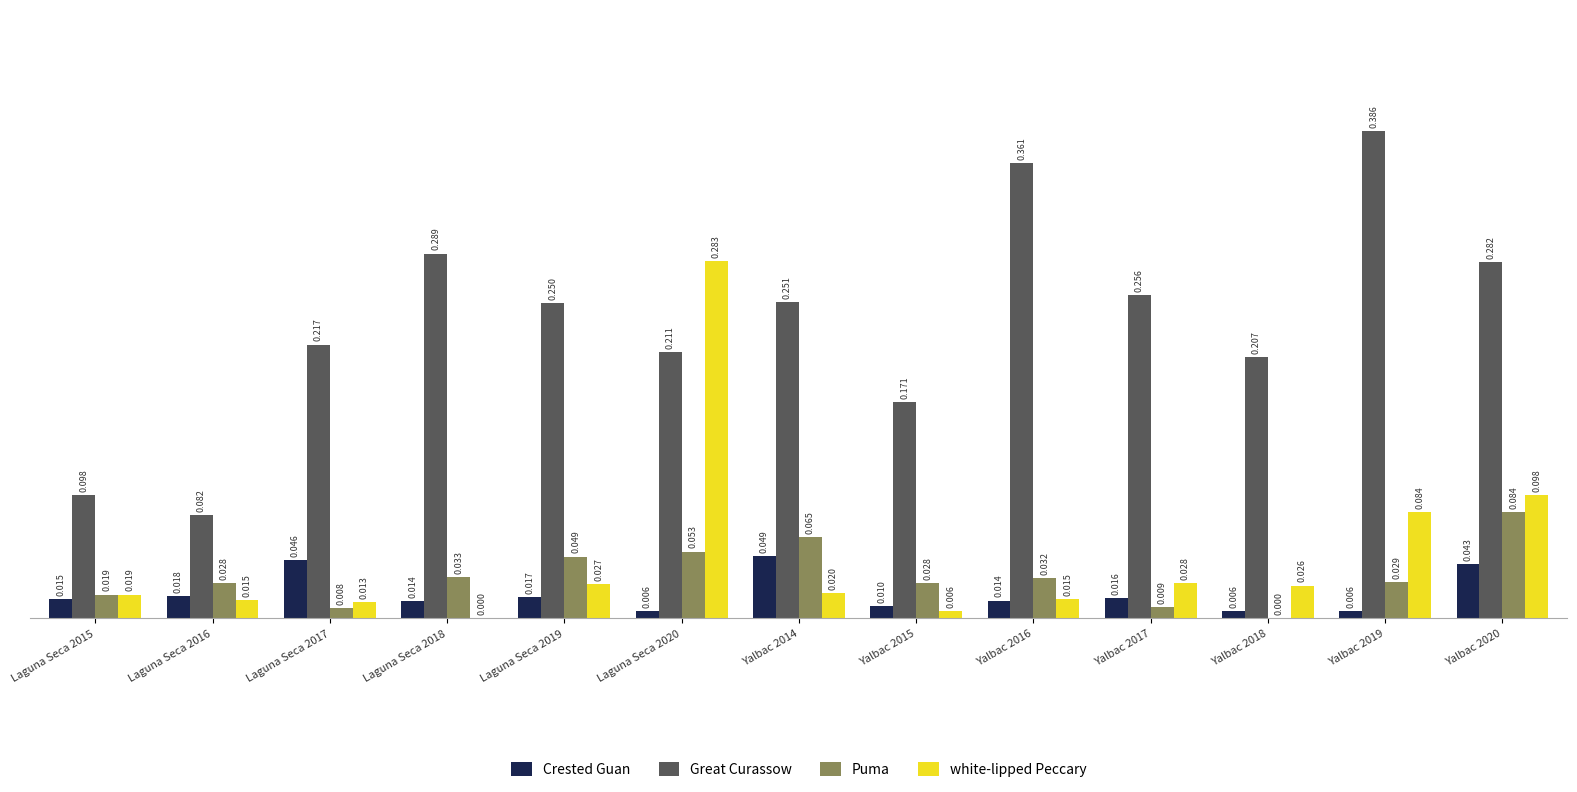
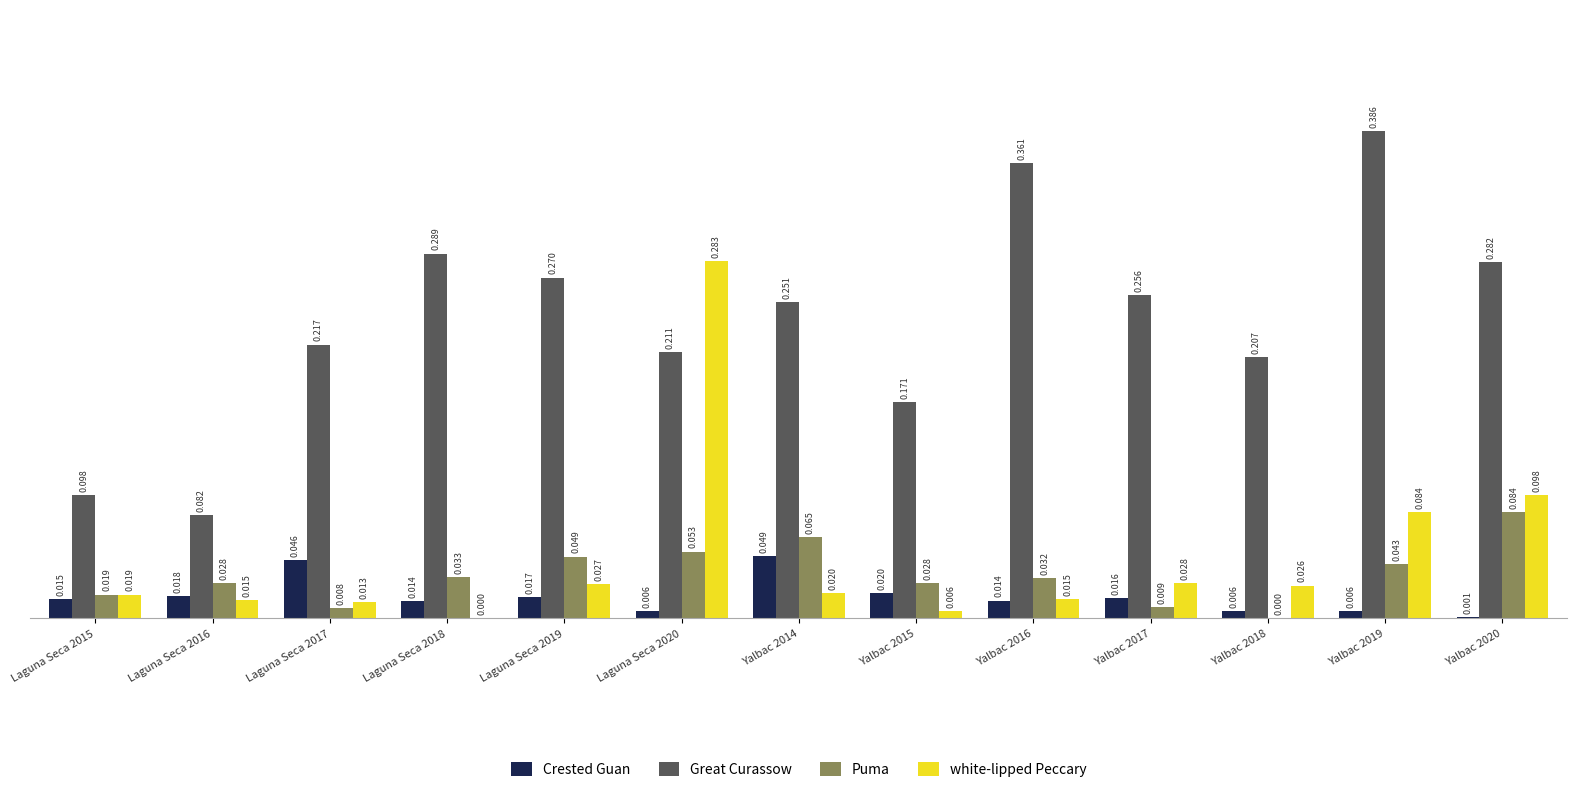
Great Curassow, Laguna Seca 2019: 0.250 -> 0.270
Crested Guan, Yalbac 2015: 0.010 -> 0.020
Puma, Yalbac 2019: 0.029 -> 0.043
Crested Guan, Yalbac 2020: 0.043 -> 0.001
